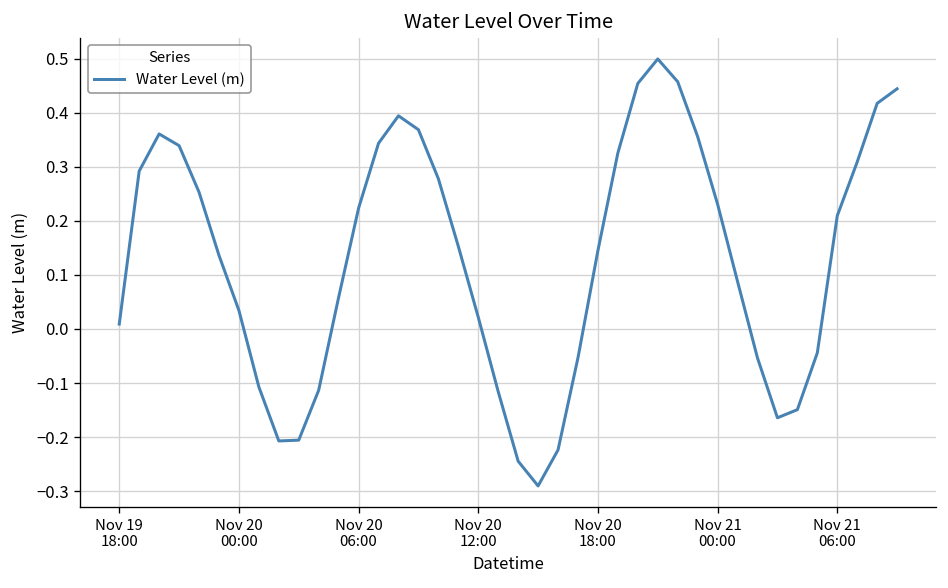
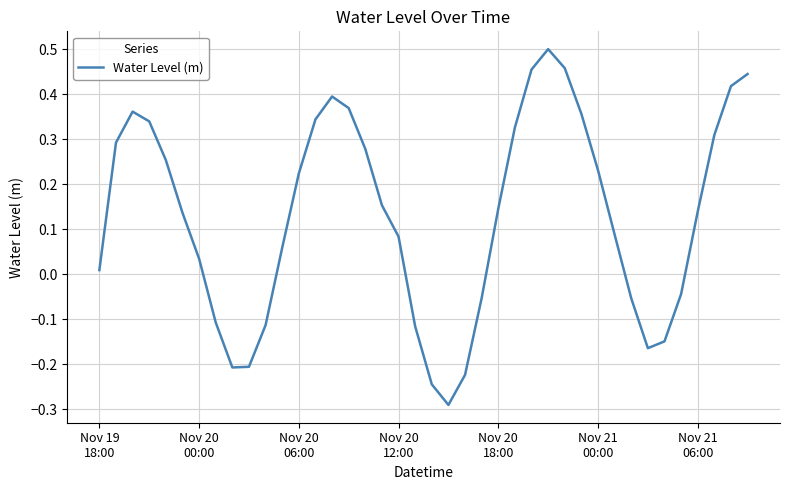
Nov 20 12:00: 0.02 -> 0.08
Nov 21 06:00: 0.21 -> 0.14
